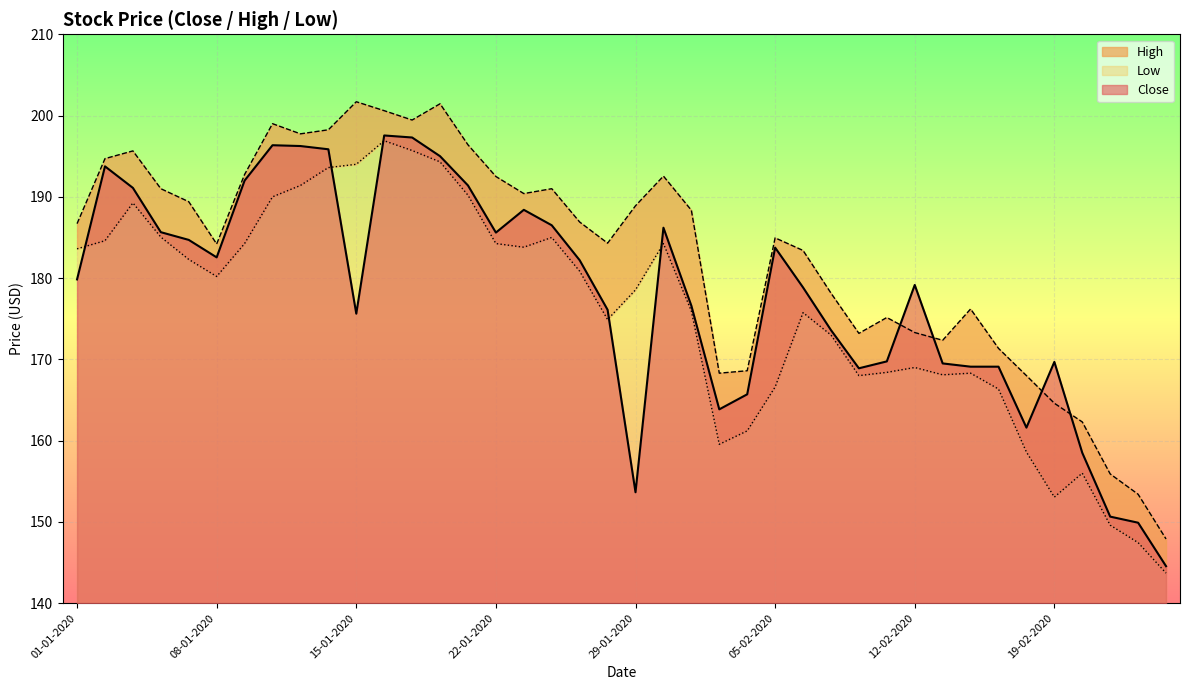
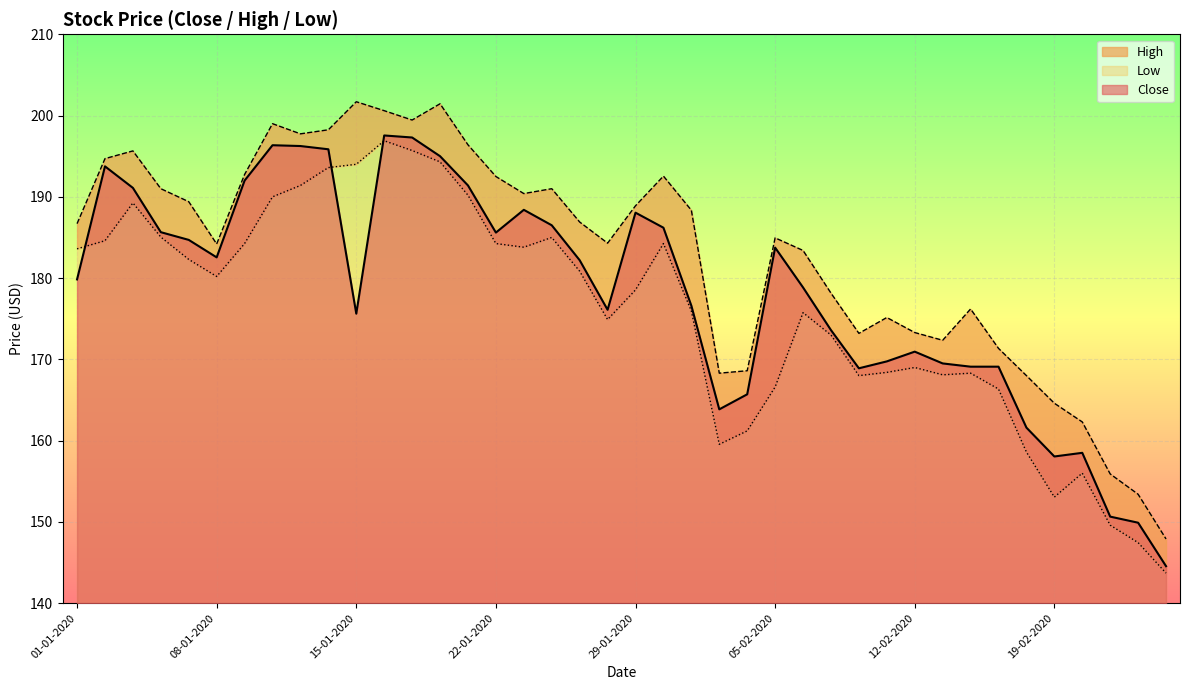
Close, 29-01-2020: 154 -> 188
Close, 12-02-2020: 179 -> 171
Close, 19-02-2020: 170 -> 158
